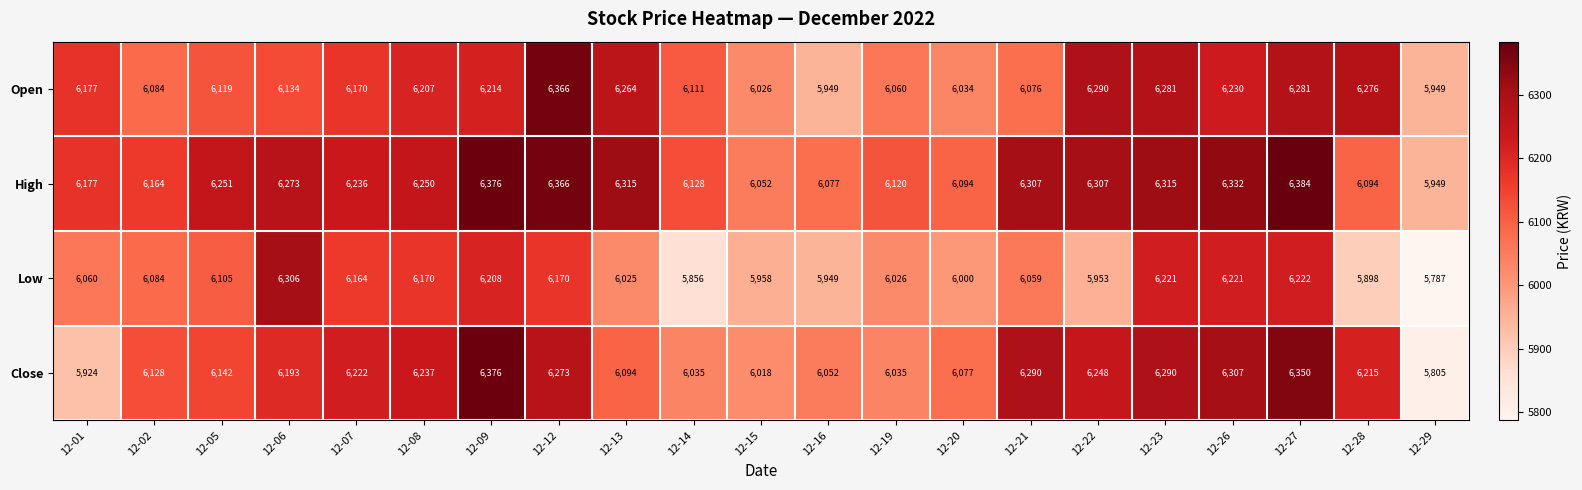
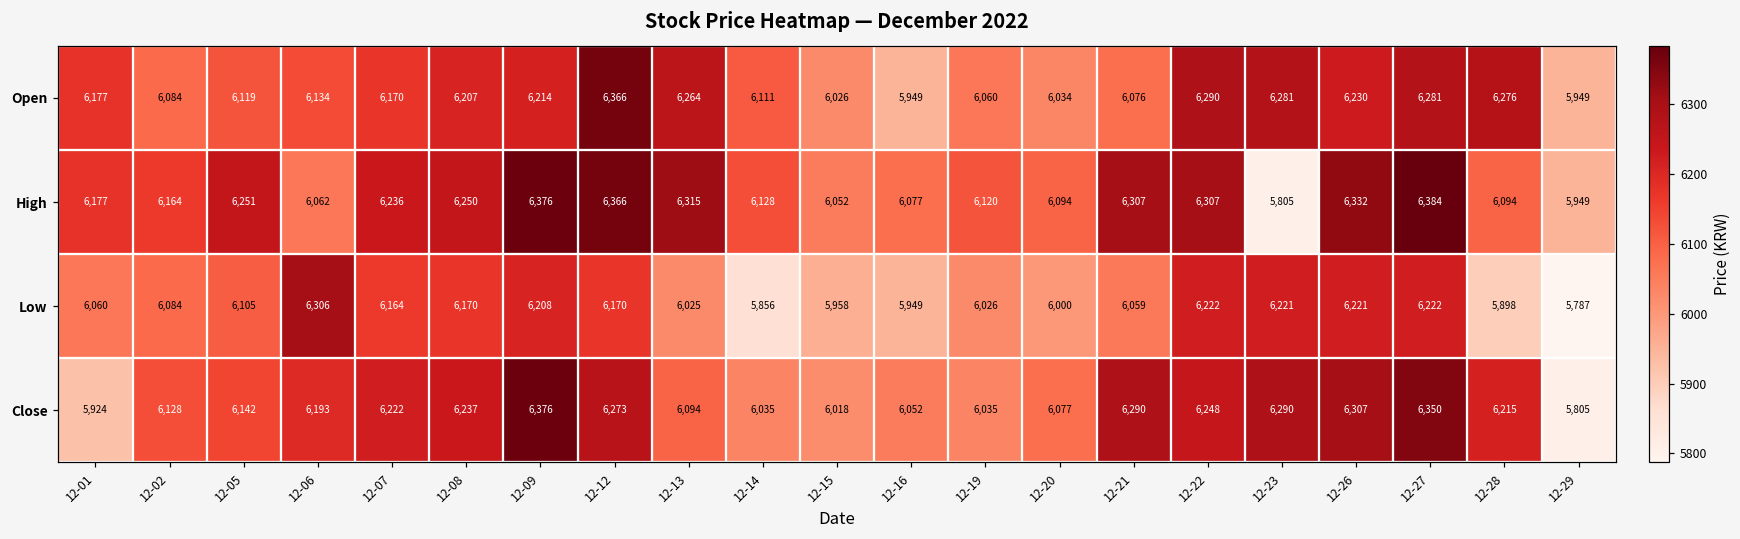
High, 12-06: 6,273 -> 6,062
High, 12-23: 6,315 -> 5,805
Low, 12-22: 5,953 -> 6,222
